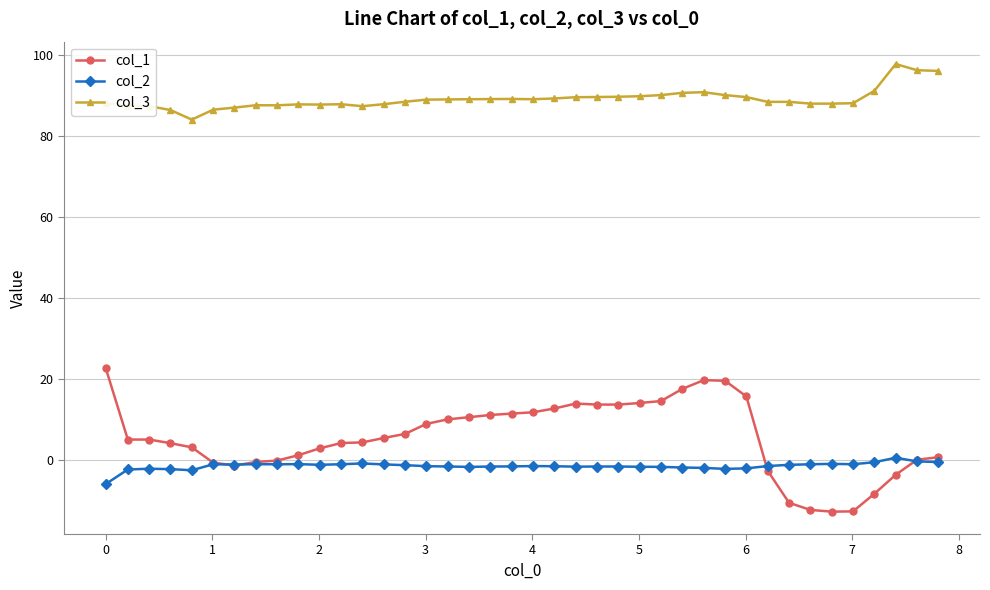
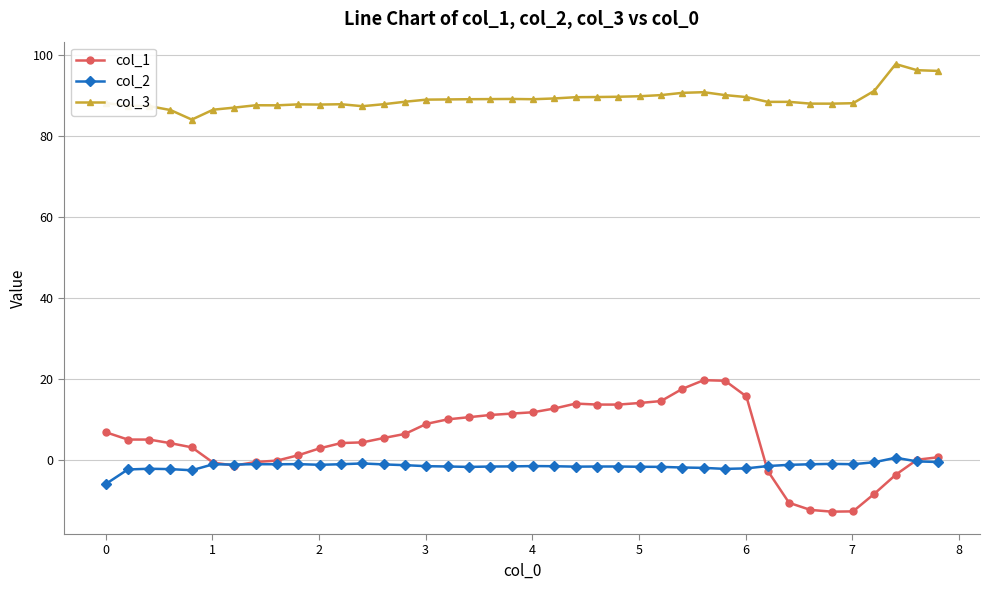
col_1, 0: 23 -> 7
